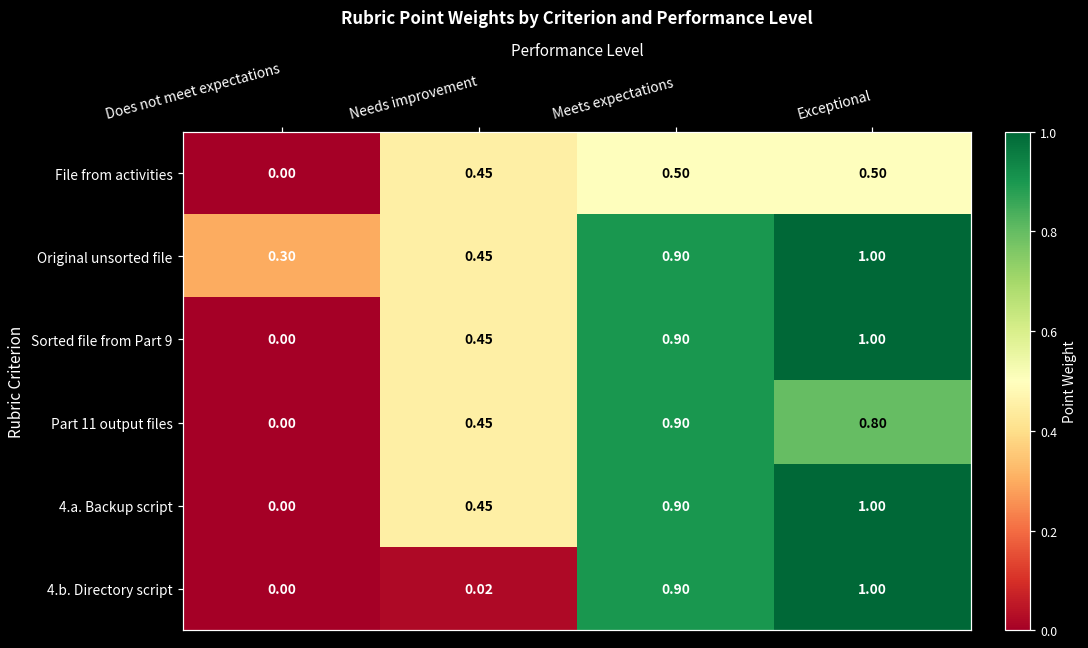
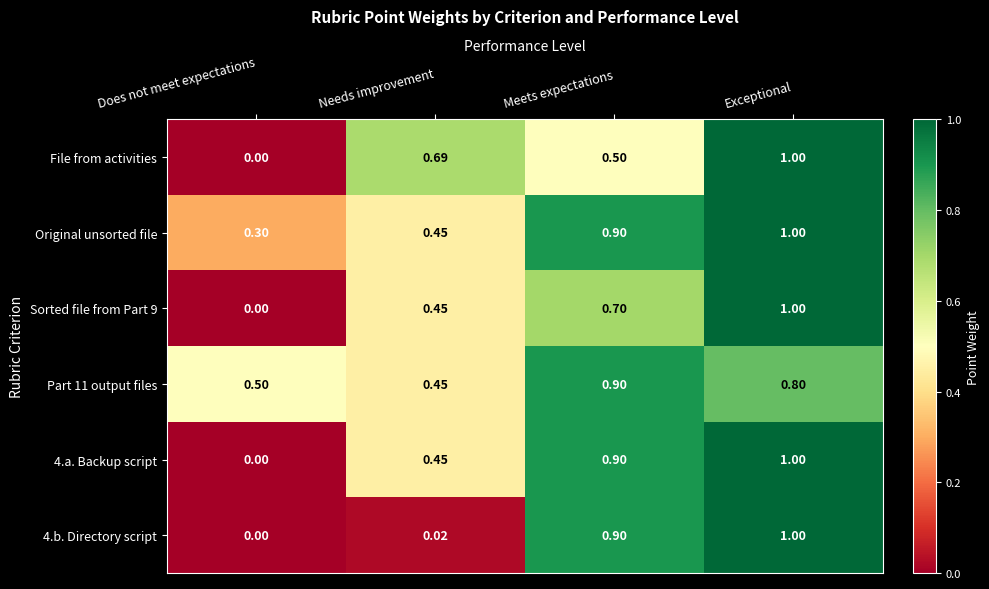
File from activities, Needs improvement: 0.45 -> 0.69
File from activities, Exceptional: 0.50 -> 1.00
Sorted file from Part 9, Meets expectations: 0.90 -> 0.70
Part 11 output files, Does not meet expectations: 0.00 -> 0.50
